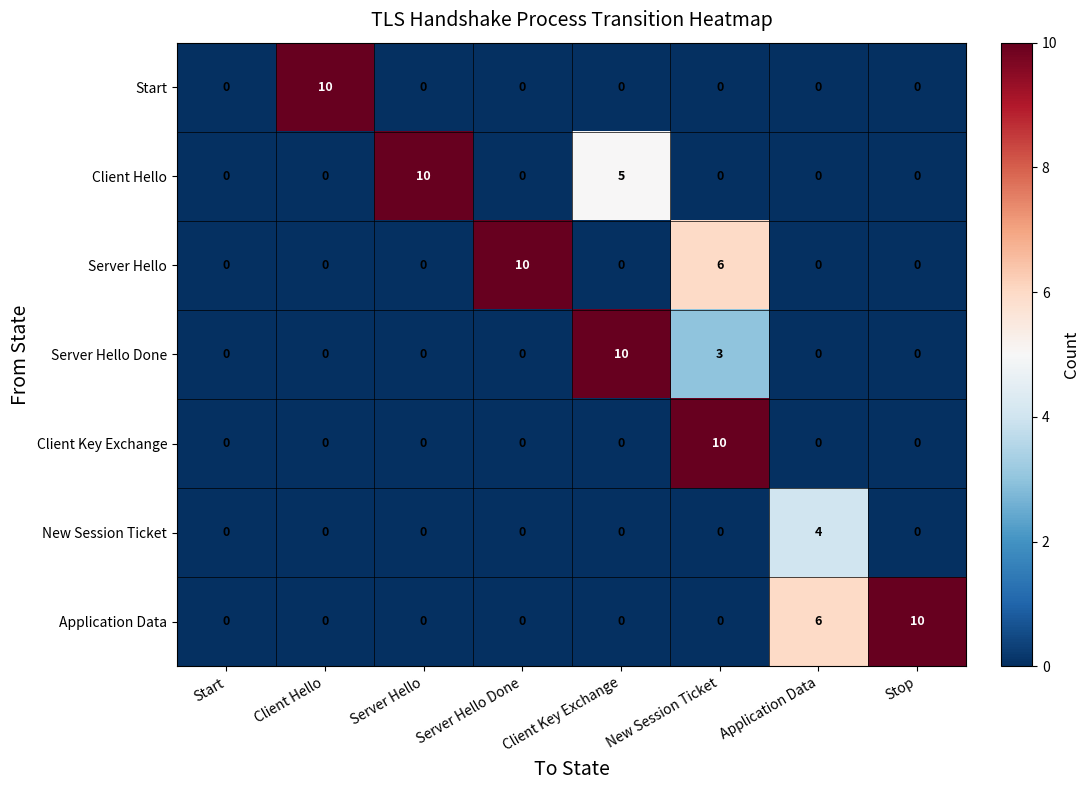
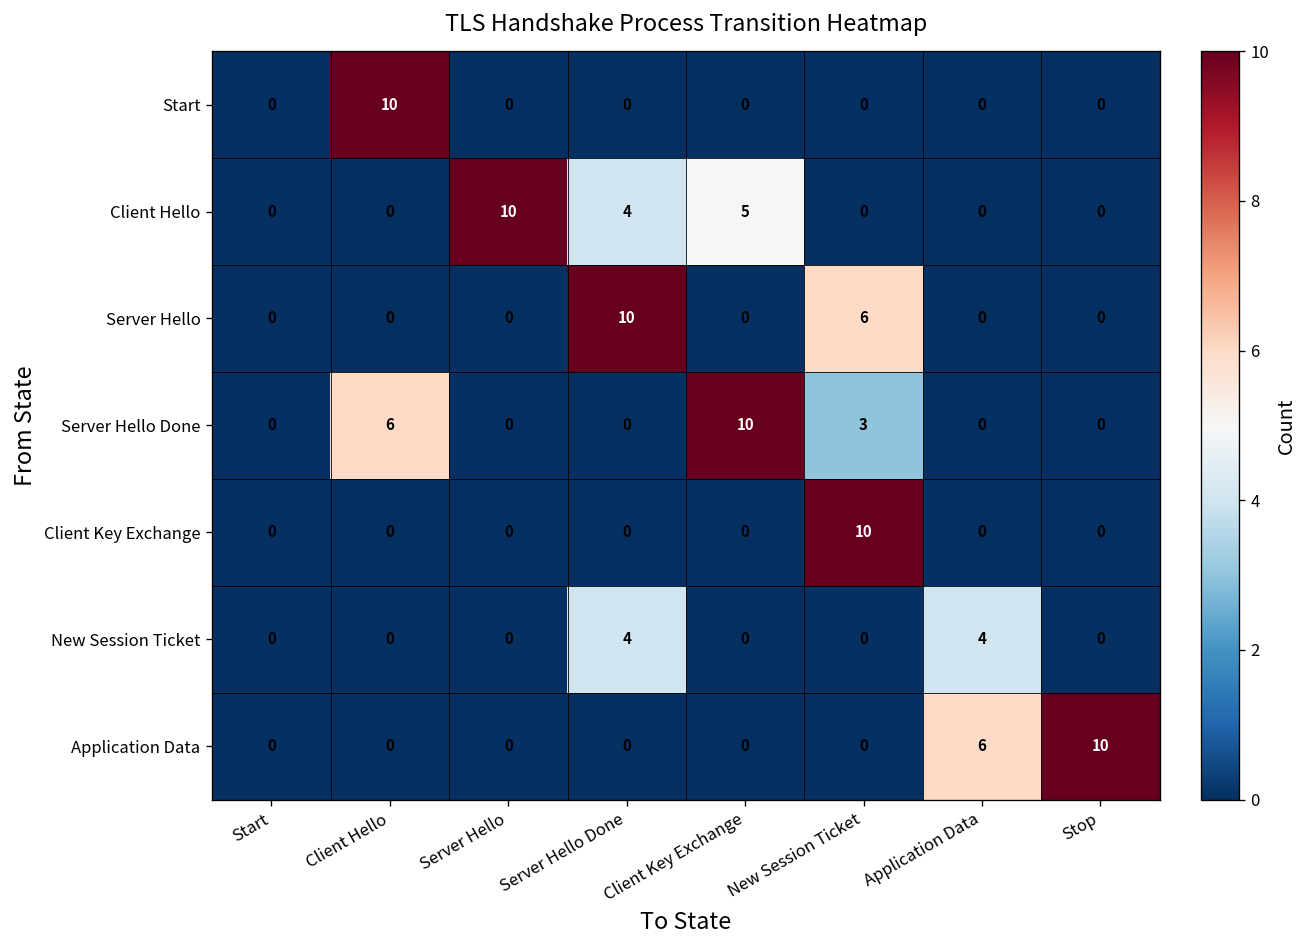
Client Hello, Server Hello Done: 0 -> 4
Server Hello Done, Client Hello: 0 -> 6
New Session Ticket, Server Hello Done: 0 -> 4
